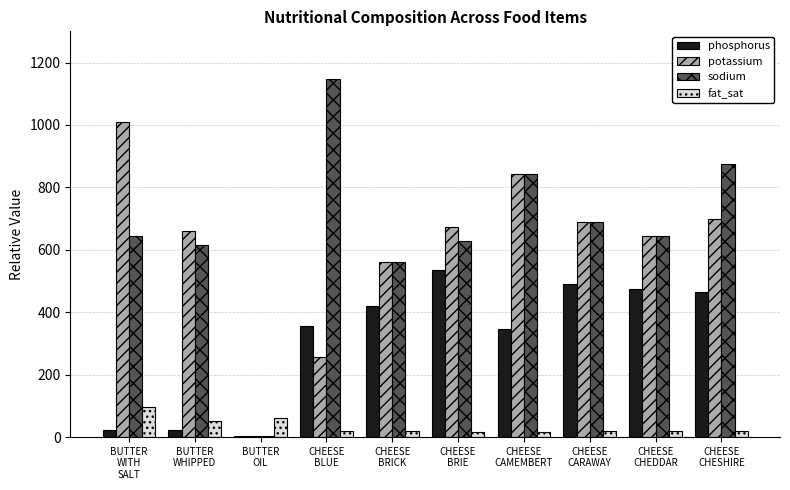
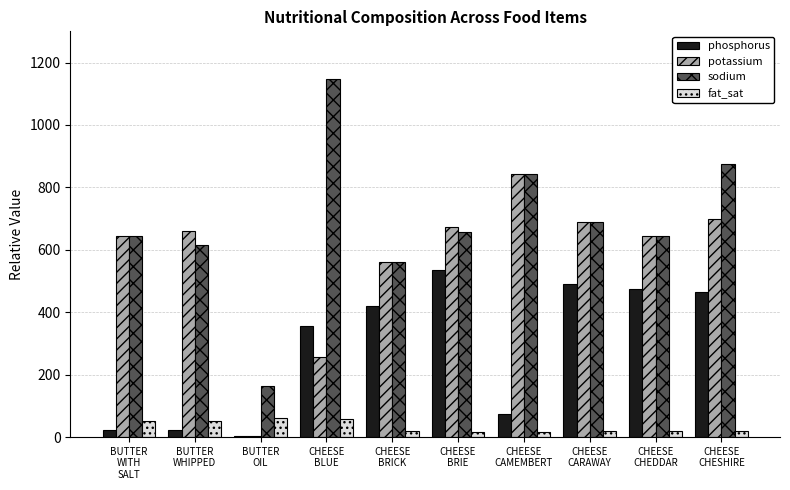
potassium, BUTTER WITH SALT: 1010 -> 640
fat_sat, BUTTER WITH SALT: 100 -> 50
sodium, BUTTER OIL: 10 -> 160
fat_sat, CHEESE BLUE: 20 -> 60
sodium, CHEESE BRIE: 630 -> 660
phosphorus, CHEESE CAMEMBERT: 350 -> 70
